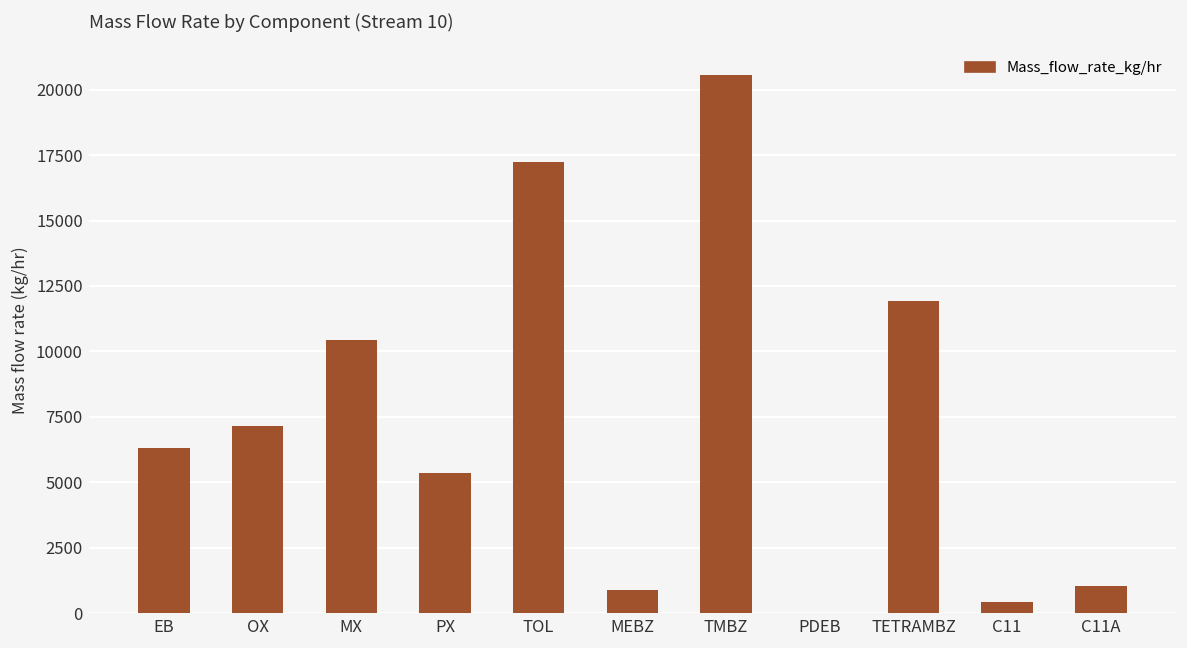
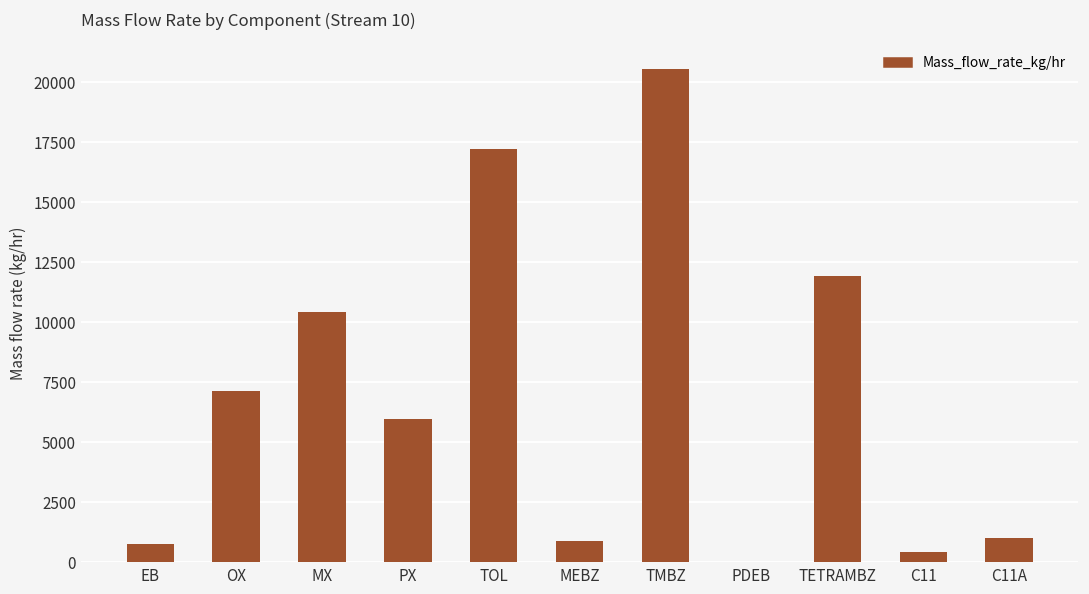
EB: 6300 -> 800
PX: 5300 -> 6000
